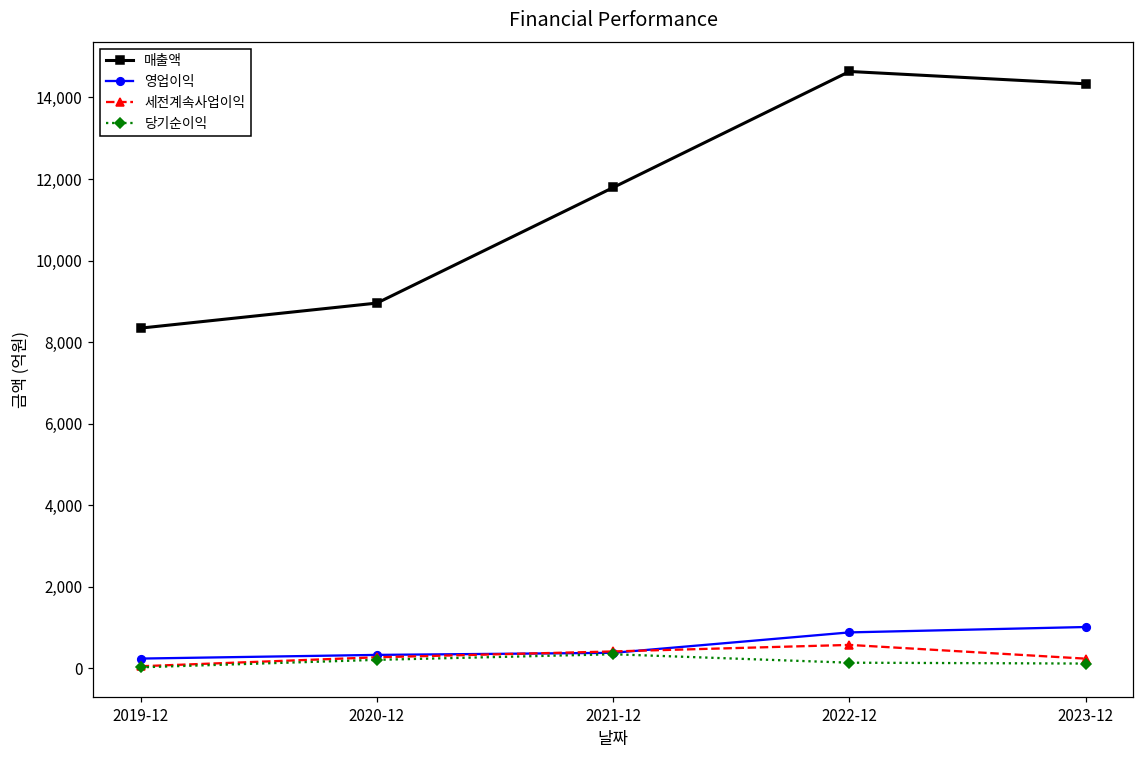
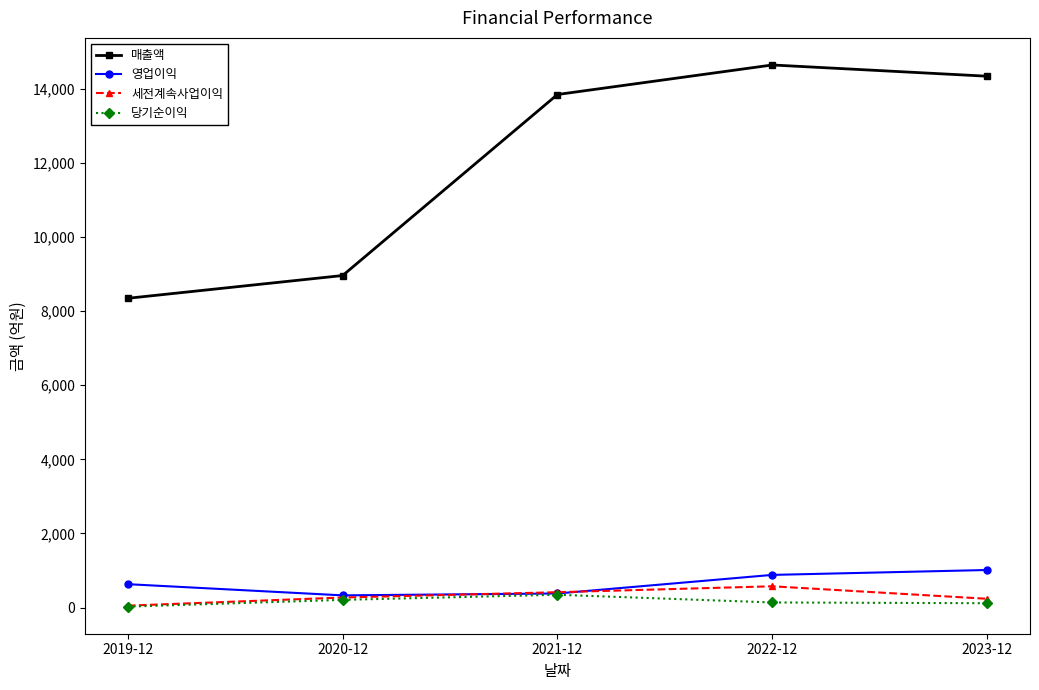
영업이익, 2019-12: 200 -> 600
매출액, 2021-12: 11,800 -> 13,800
